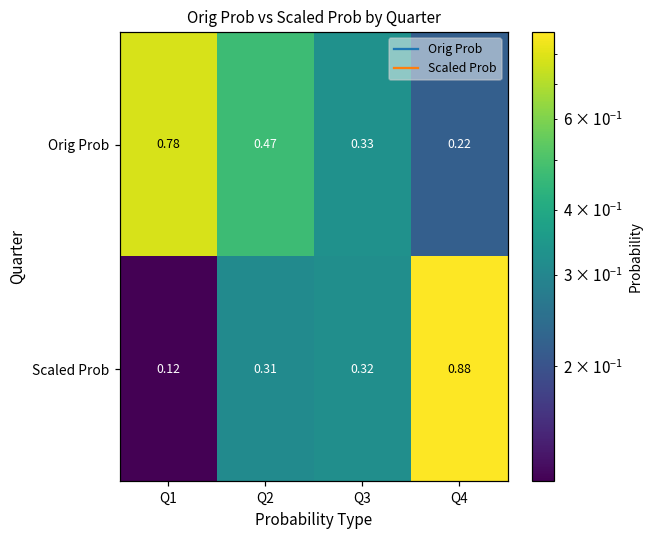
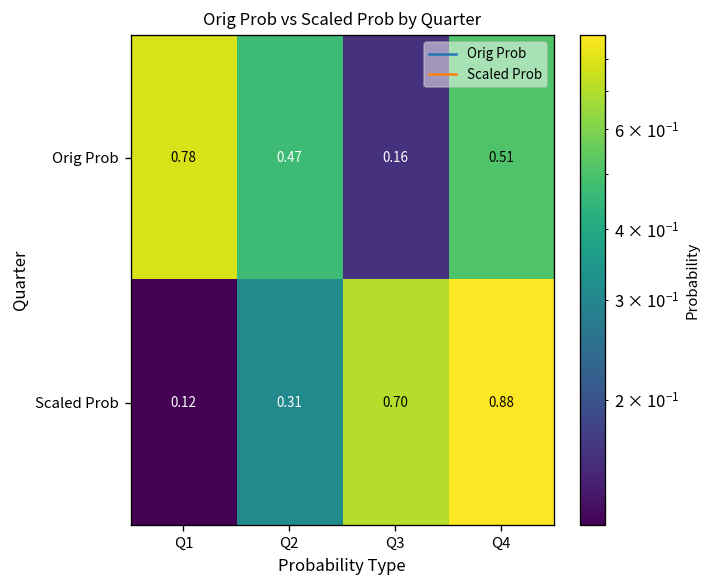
Orig Prob, Q3: 0.33 -> 0.16
Orig Prob, Q4: 0.22 -> 0.51
Scaled Prob, Q3: 0.32 -> 0.70
